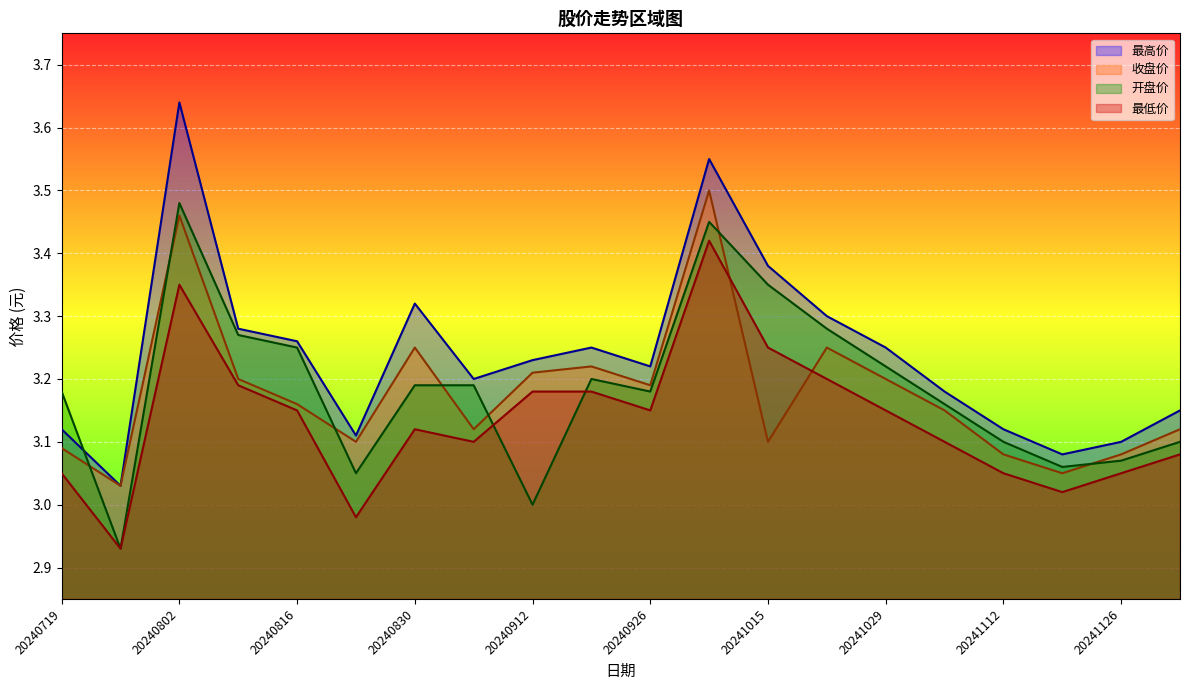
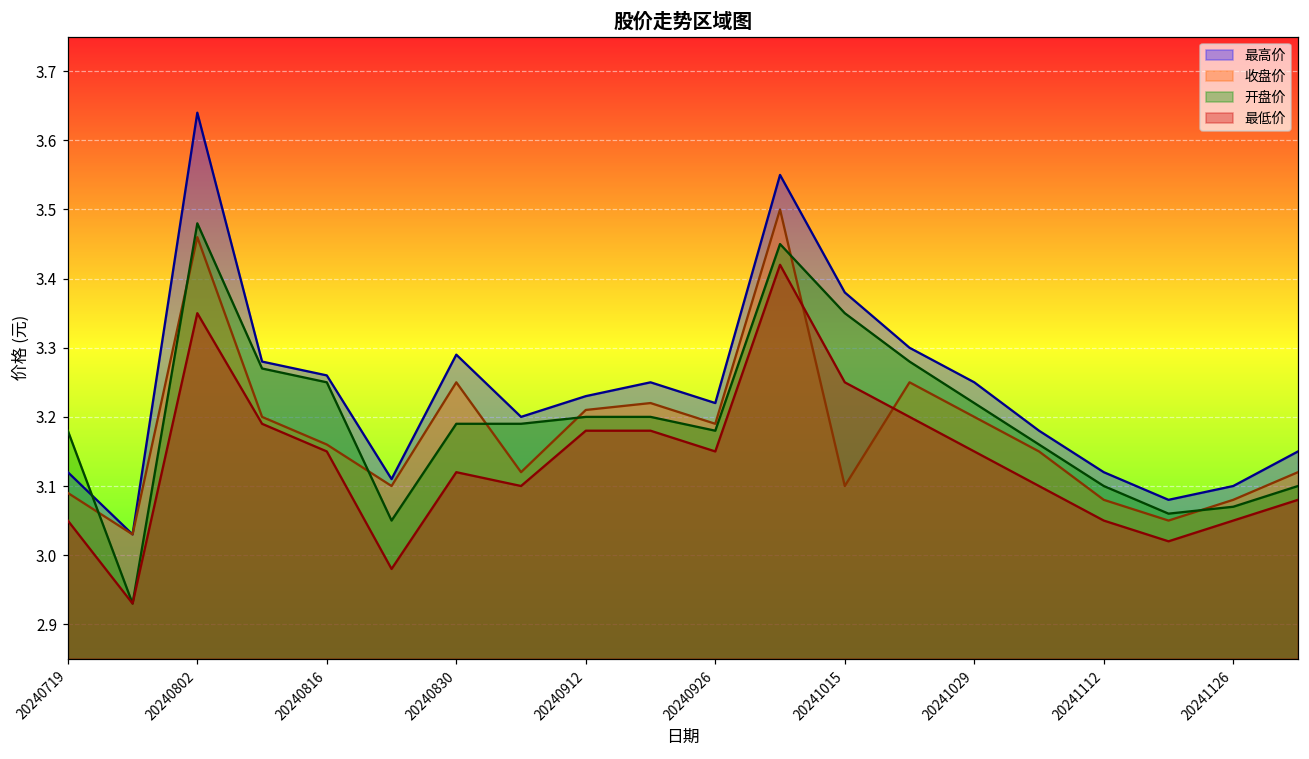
最高价, 20240830: 3.32 -> 3.29
开盘价, 20240912: 3.0 -> 3.2
